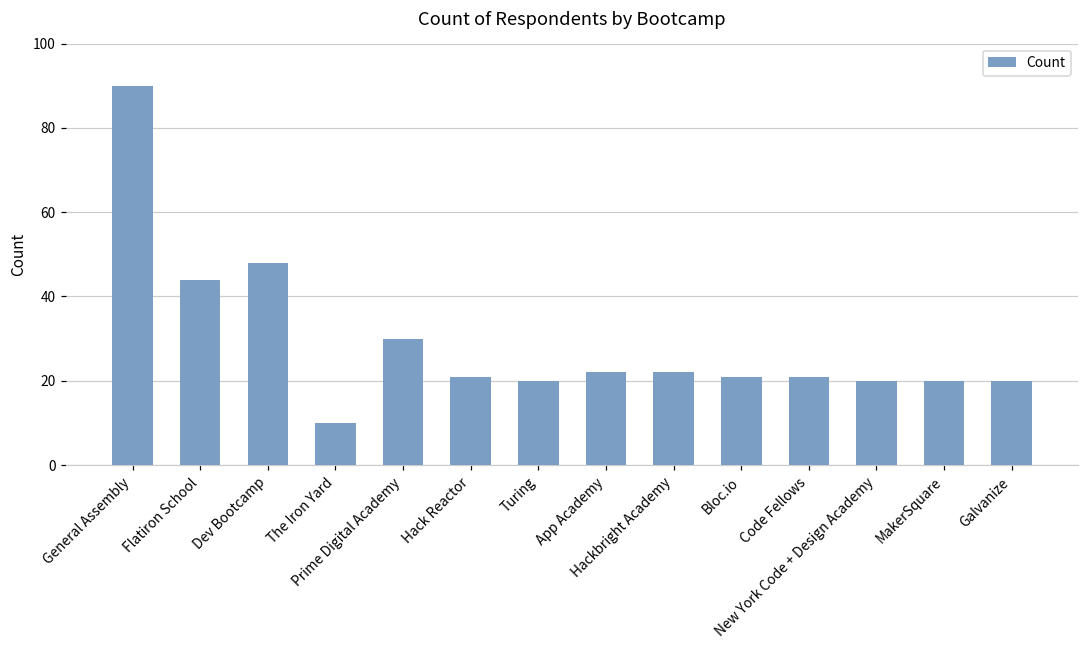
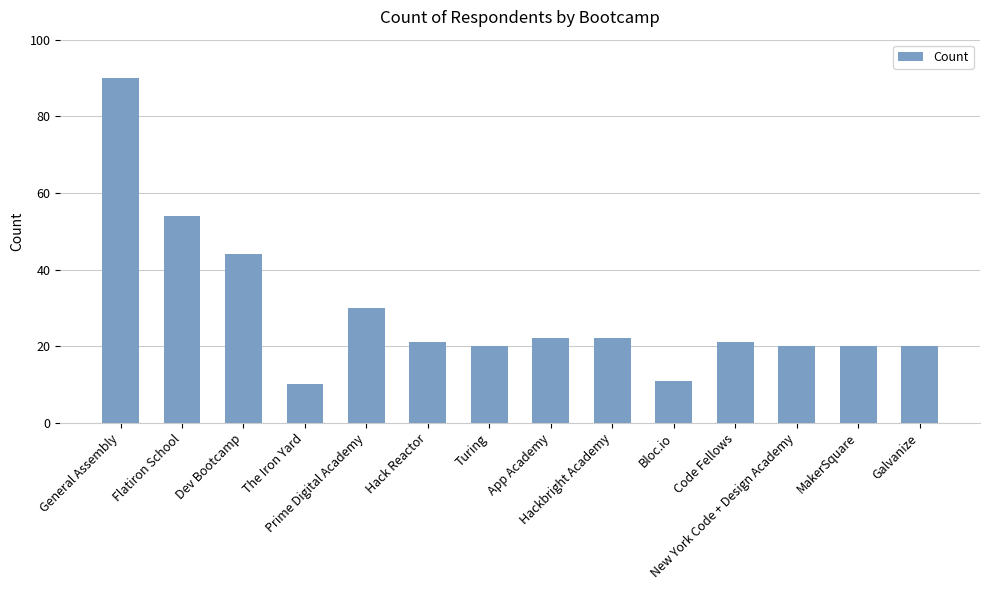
Flatiron School: 44 -> 54
Dev Bootcamp: 48 -> 44
Bloc.io: 21 -> 11
